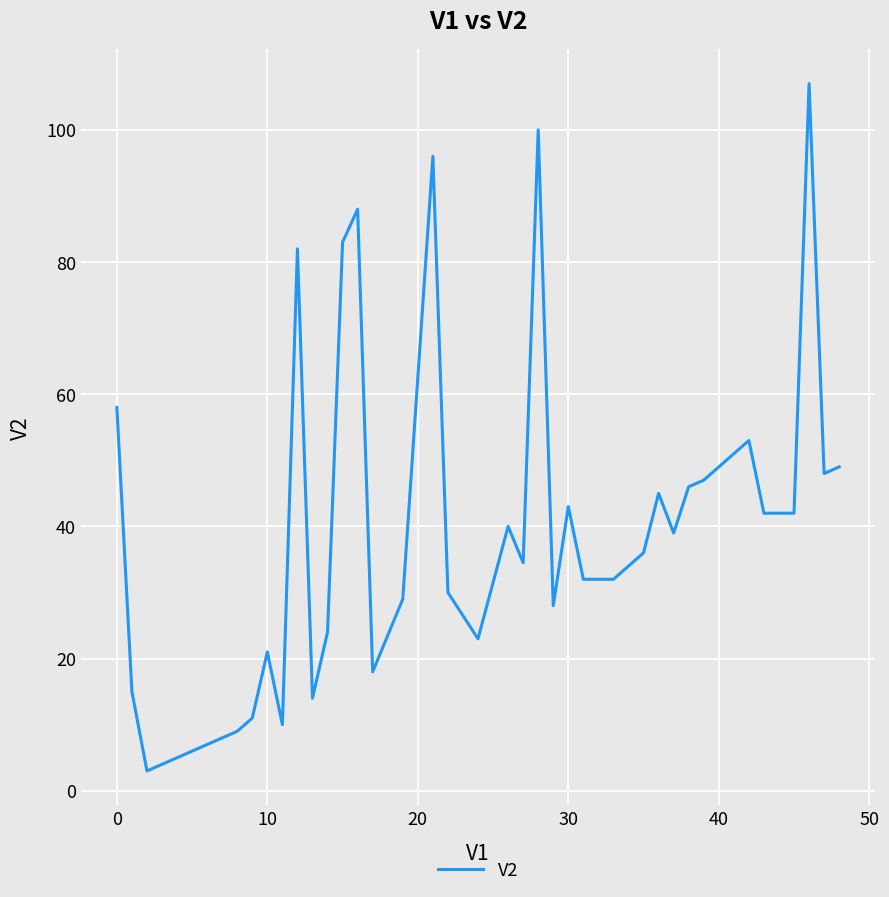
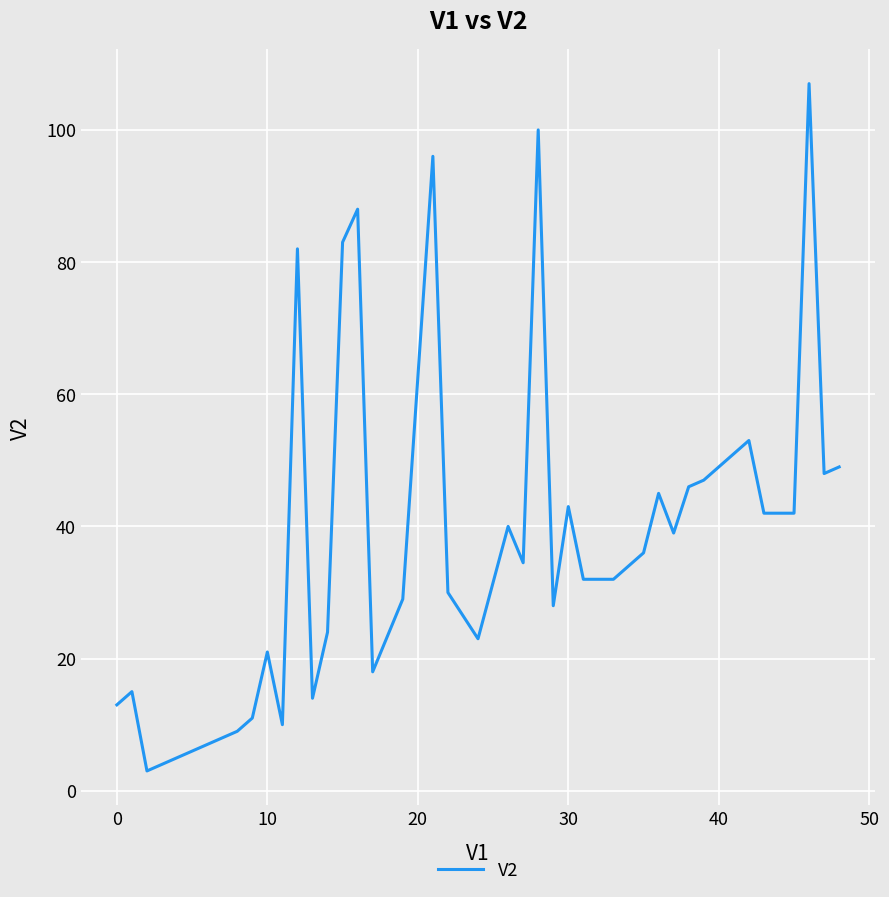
0: 58 -> 13
